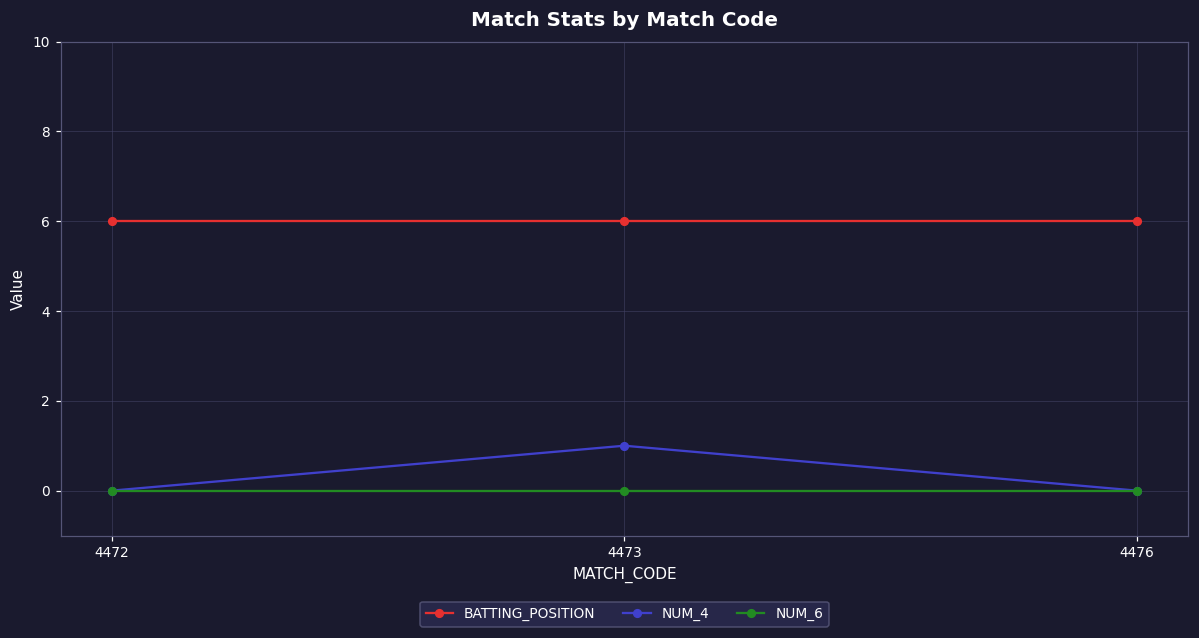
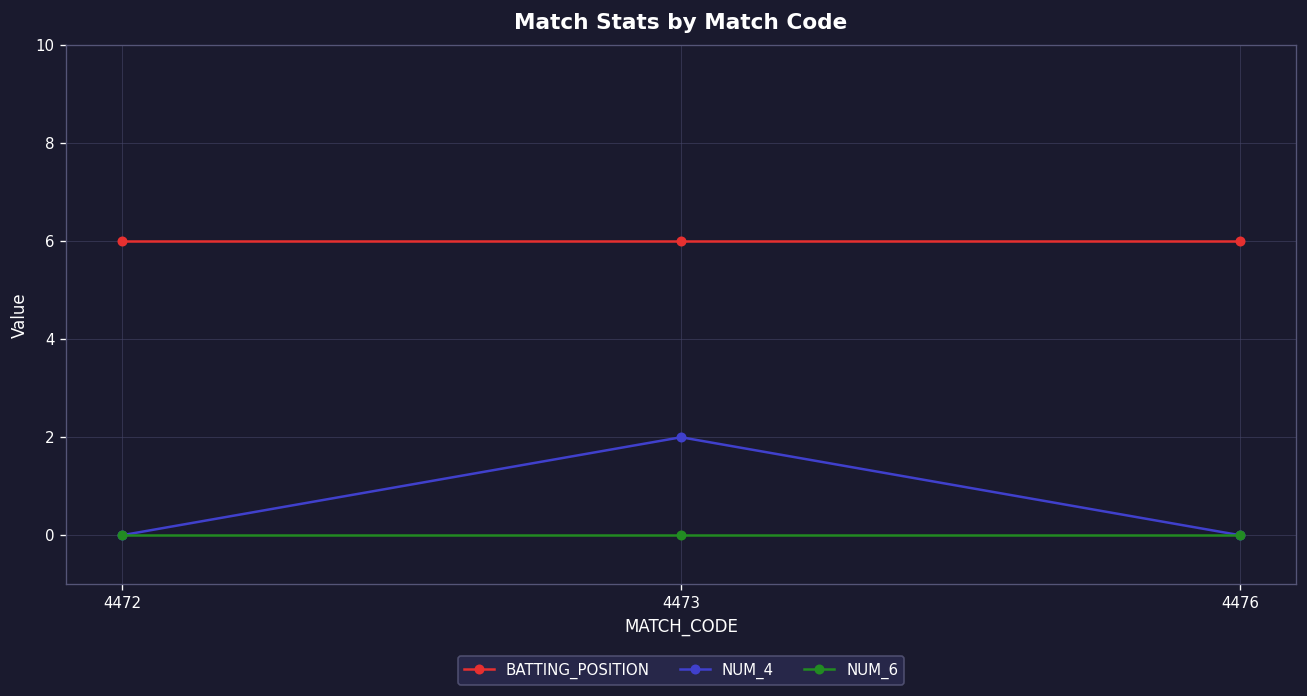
NUM_4, 4473: 1 -> 2
